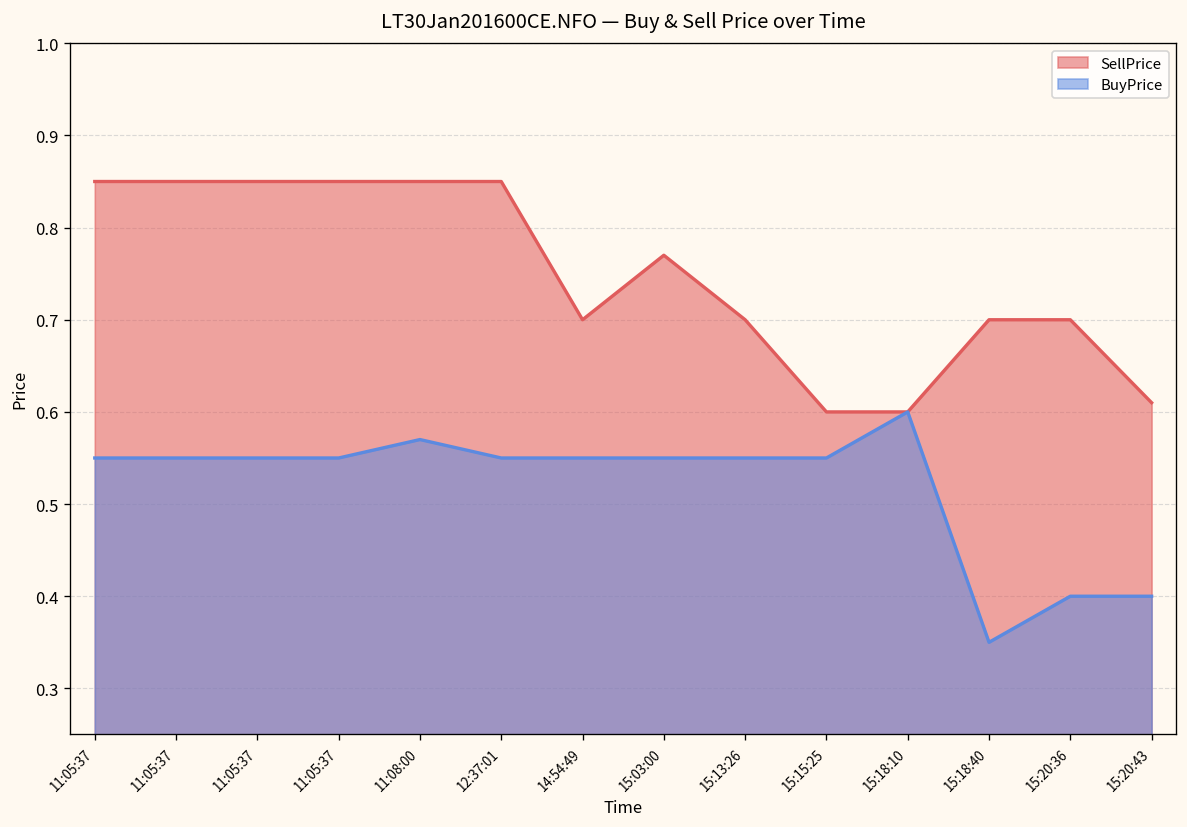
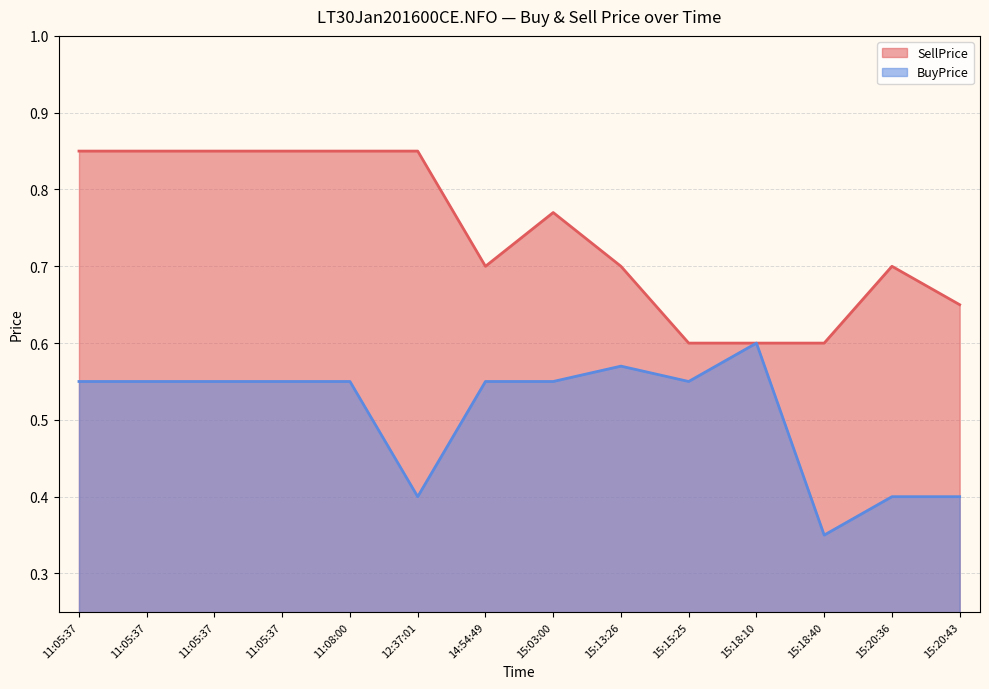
BuyPrice, 11:08:00: 0.57 -> 0.55
BuyPrice, 12:37:01: 0.55 -> 0.40
BuyPrice, 15:13:26: 0.55 -> 0.57
SellPrice, 15:18:40: 0.7 -> 0.6
SellPrice, 15:20:43: 0.61 -> 0.65
